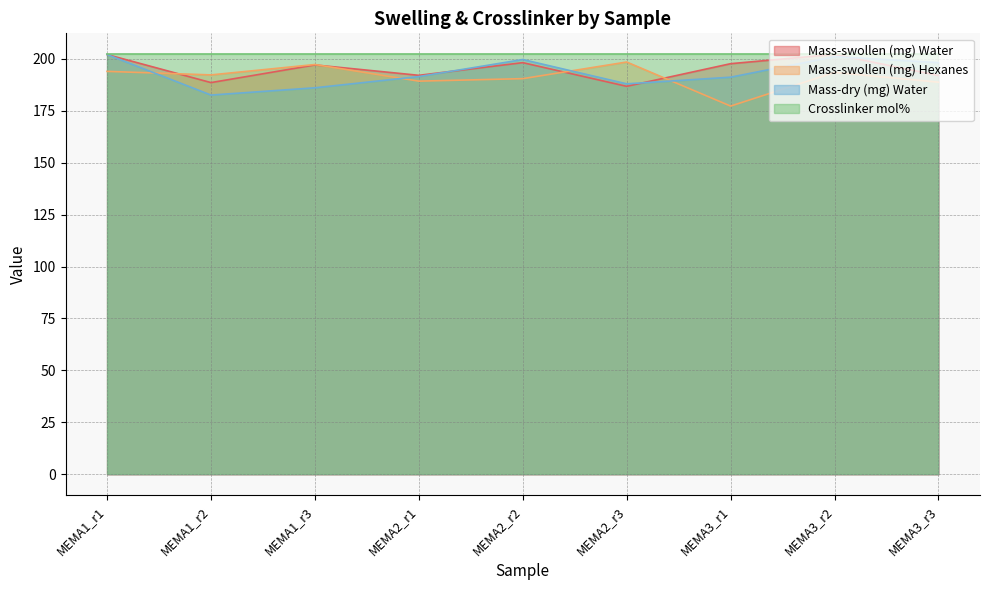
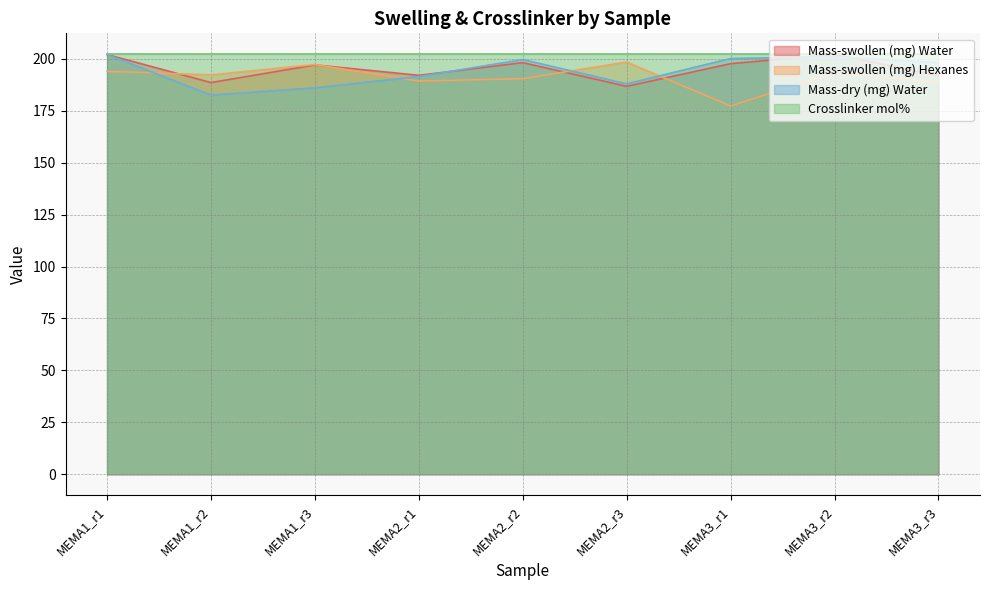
Mass-dry (mg) Water, MEMA3_r1: 191 -> 200
